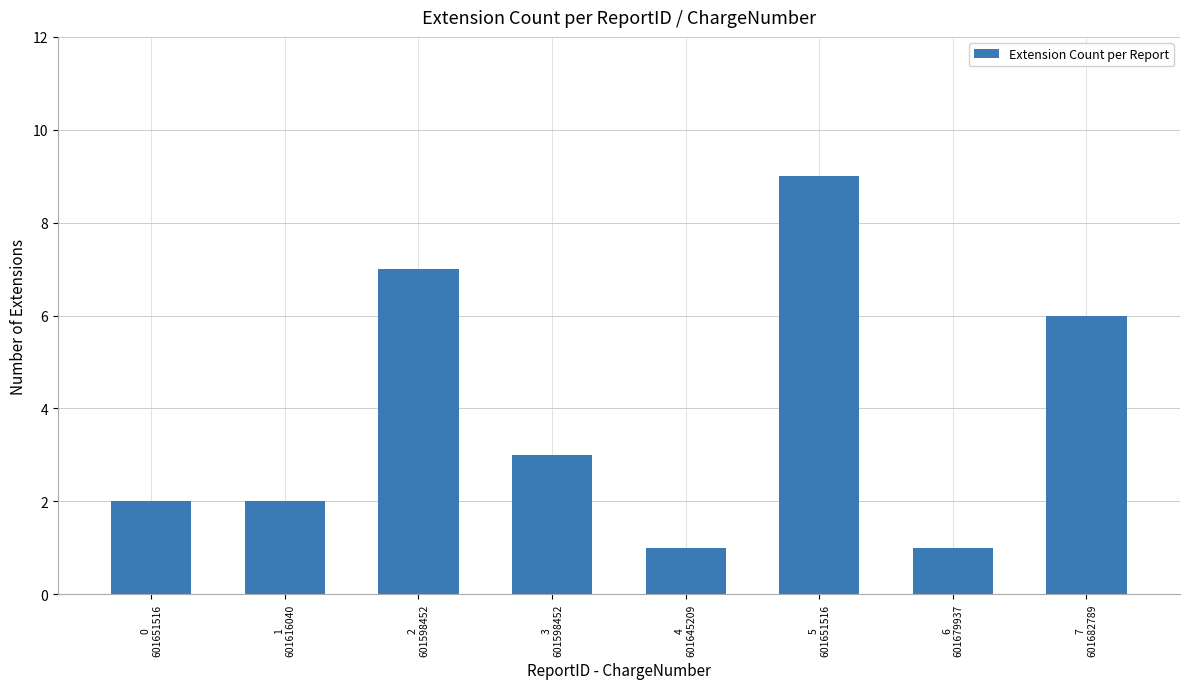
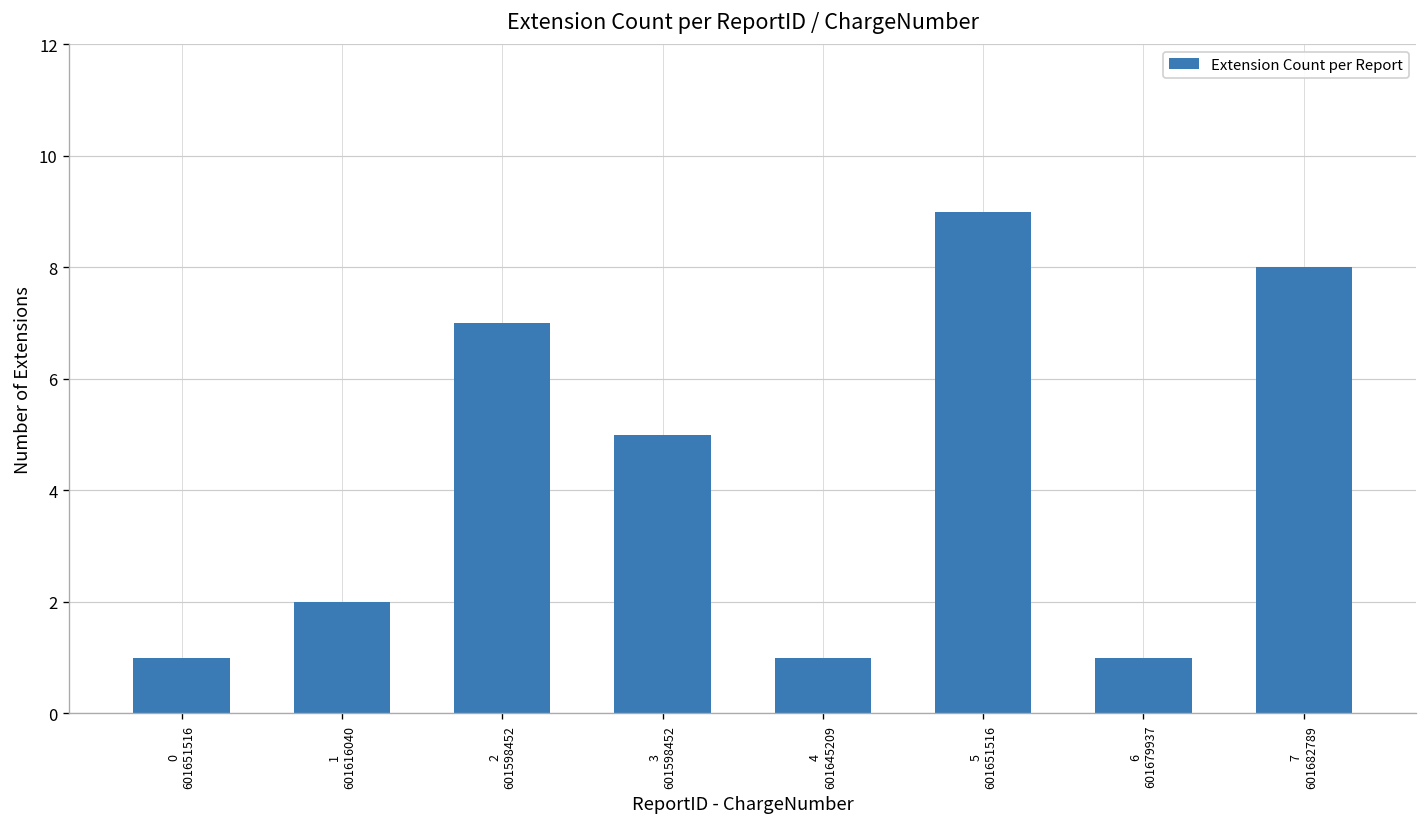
0 601651516: 2 -> 1
3 601598452: 3 -> 5
7 601682789: 6 -> 8
